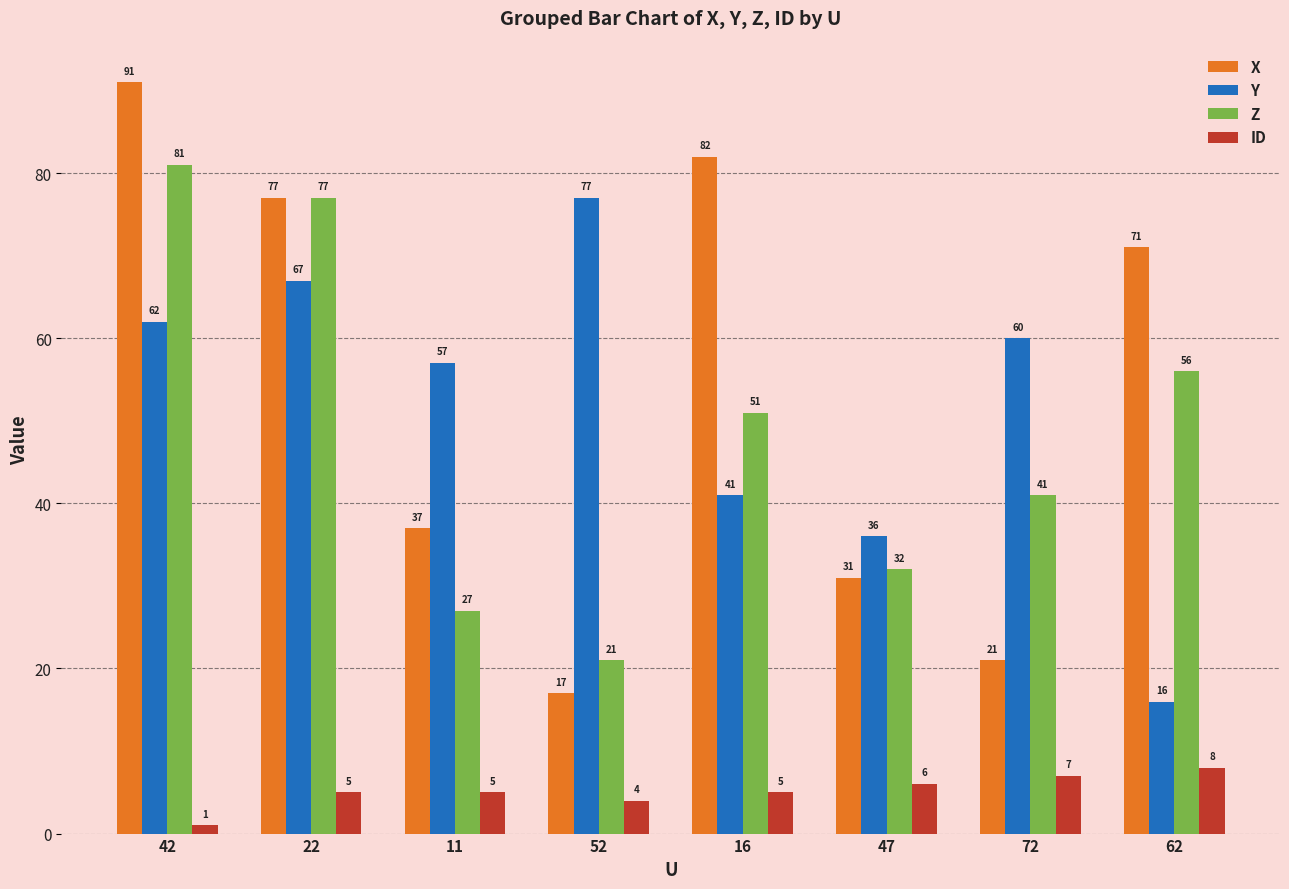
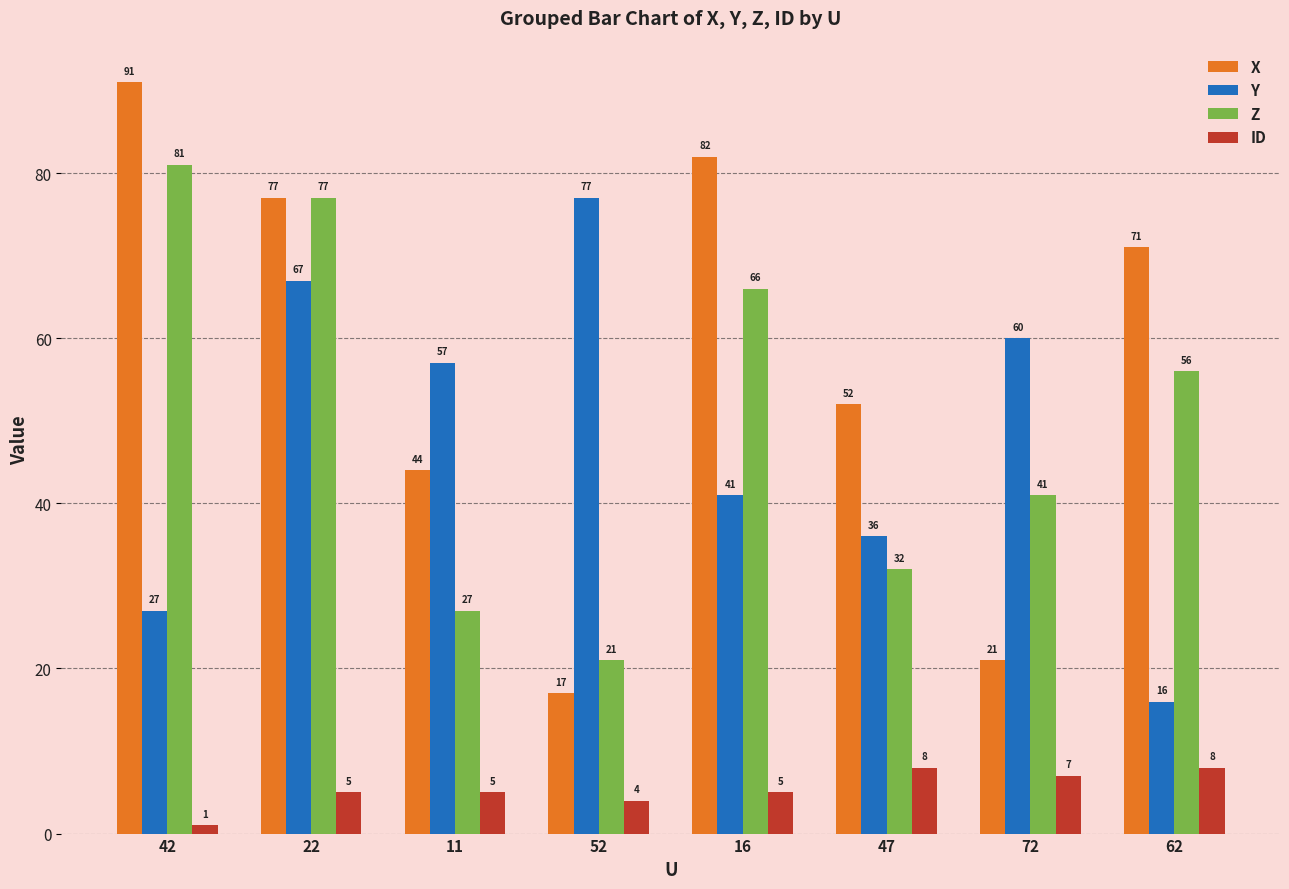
Y, 42: 62 -> 27
X, 11: 37 -> 44
Z, 16: 51 -> 66
X, 47: 31 -> 52
ID, 47: 6 -> 8
